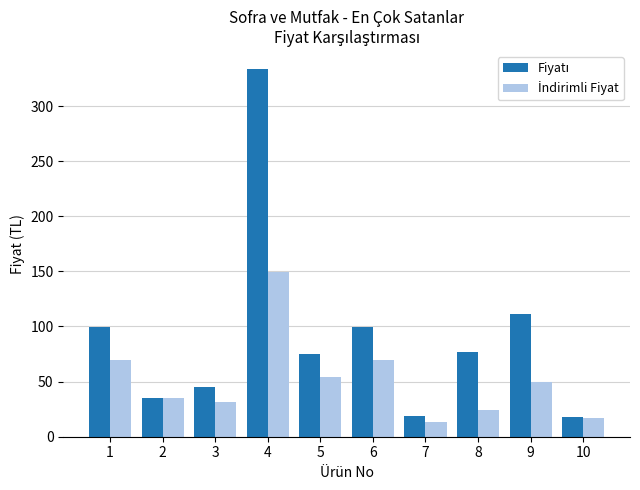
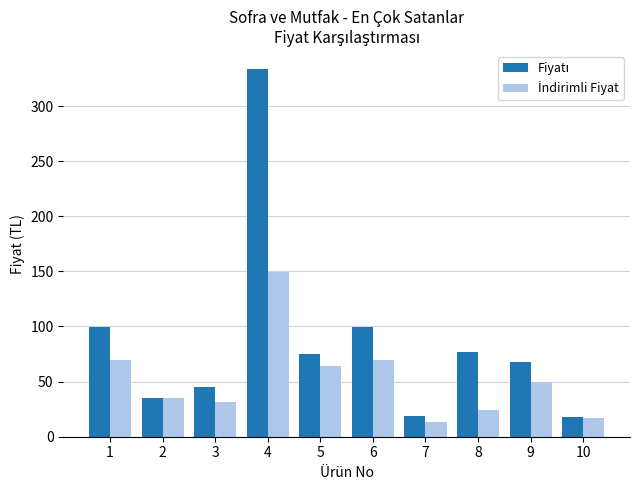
İndirimli Fiyat, 5: 54 -> 64
Fiyatı, 9: 111 -> 68
